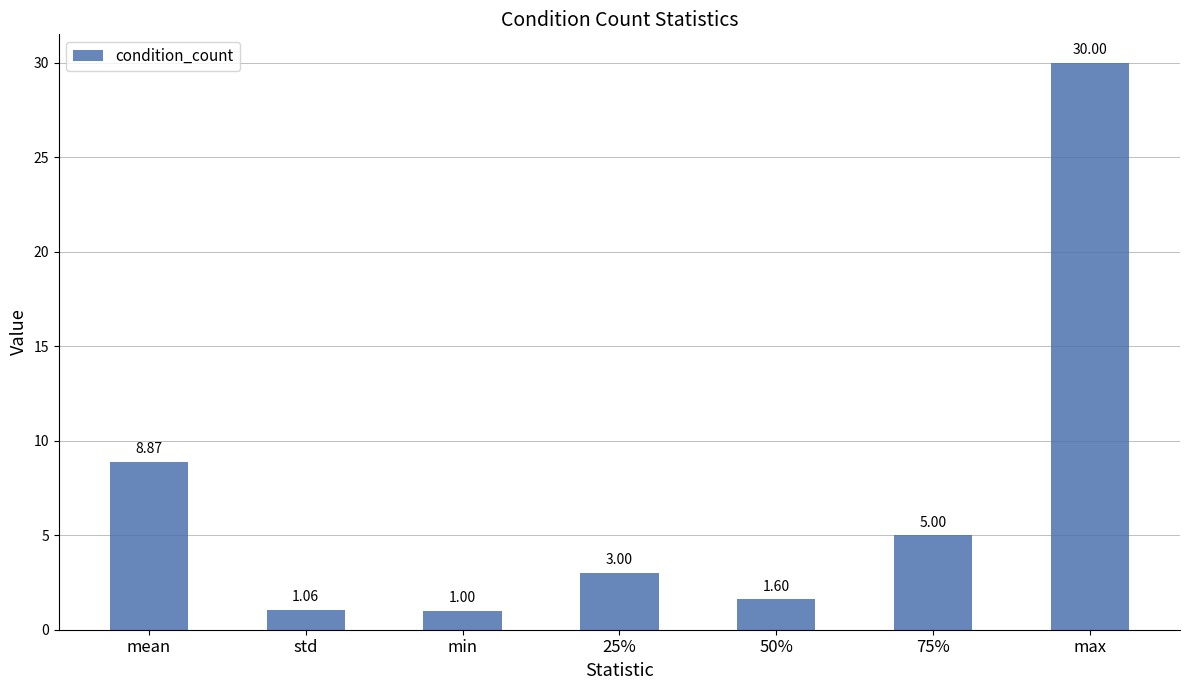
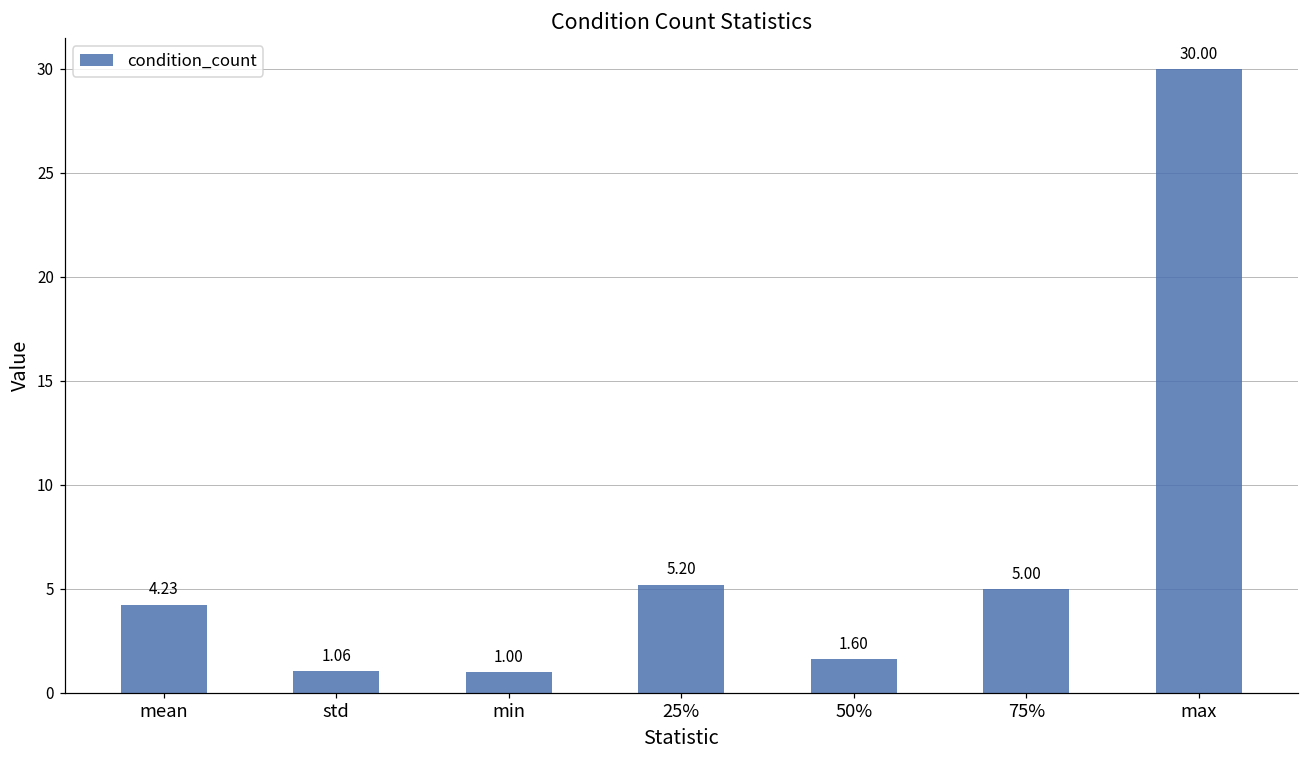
mean: 8.87 -> 4.23
25%: 3.00 -> 5.20
